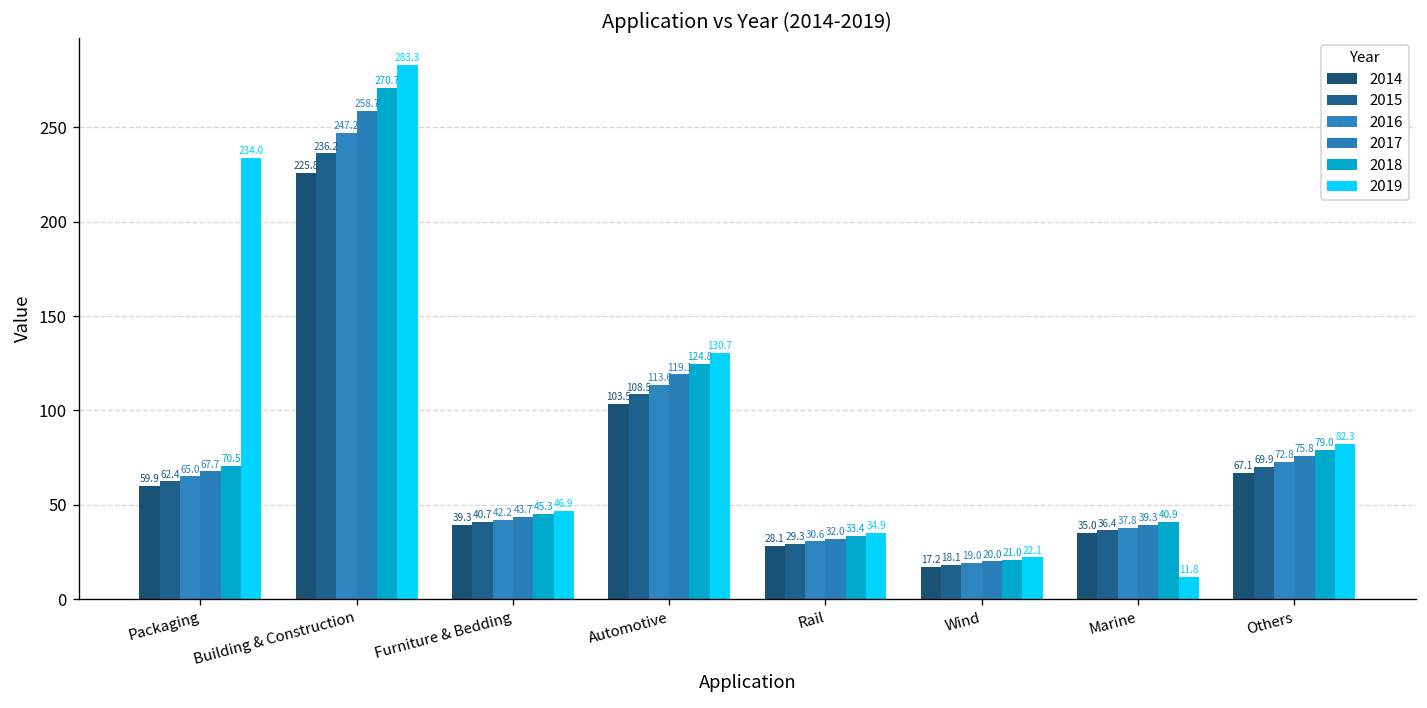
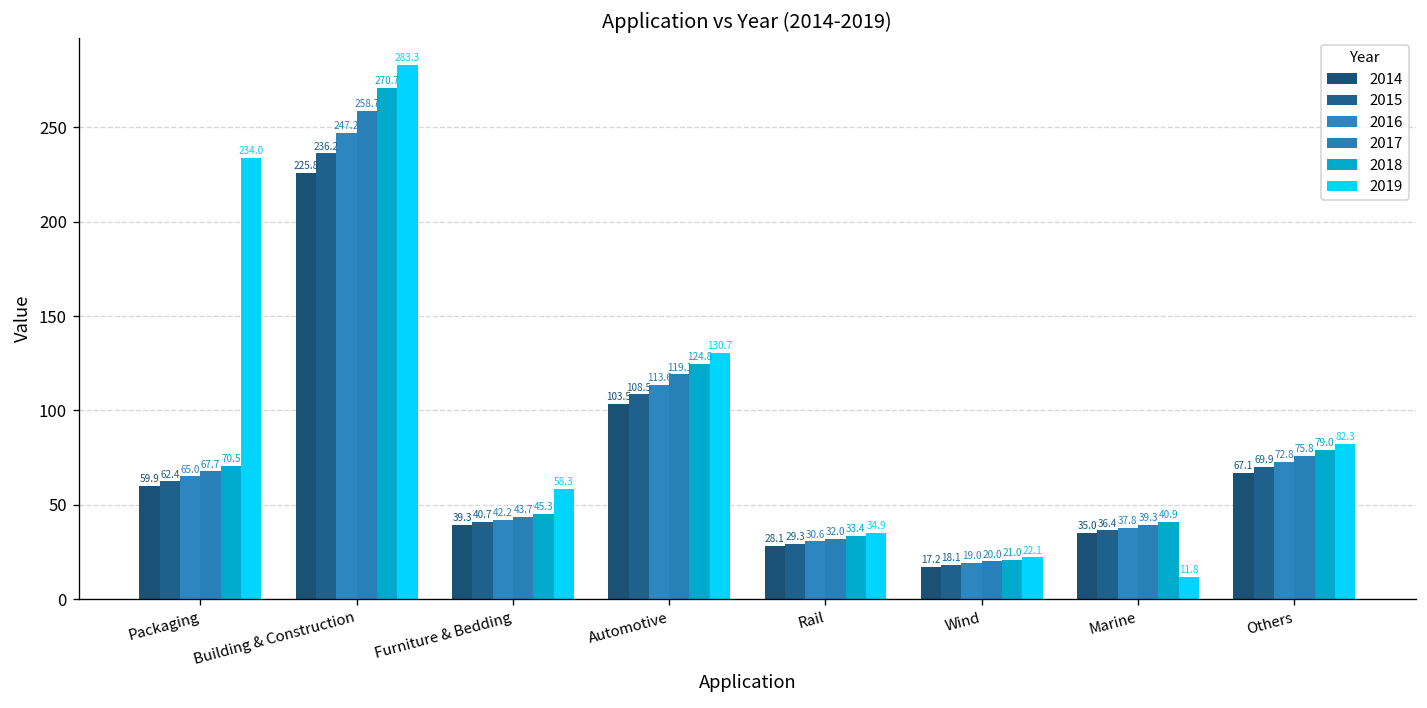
2019, Furniture & Bedding: 46.9 -> 58.3
